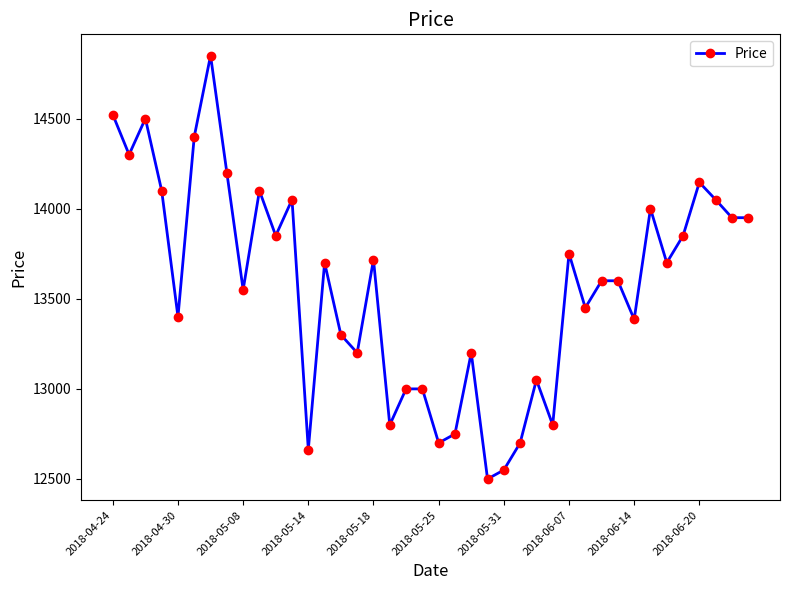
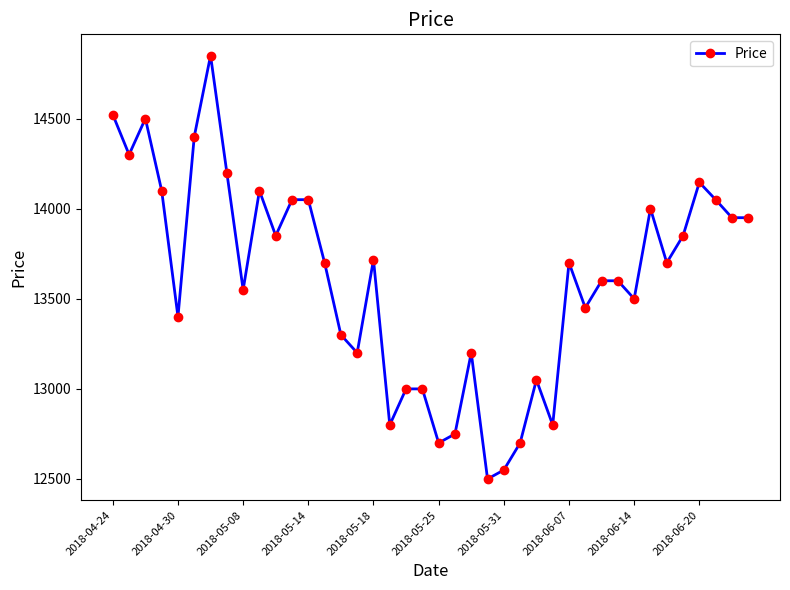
2018-05-14: 12660 -> 14050
2018-06-07: 13750 -> 13700
2018-06-14: 13390 -> 13500
